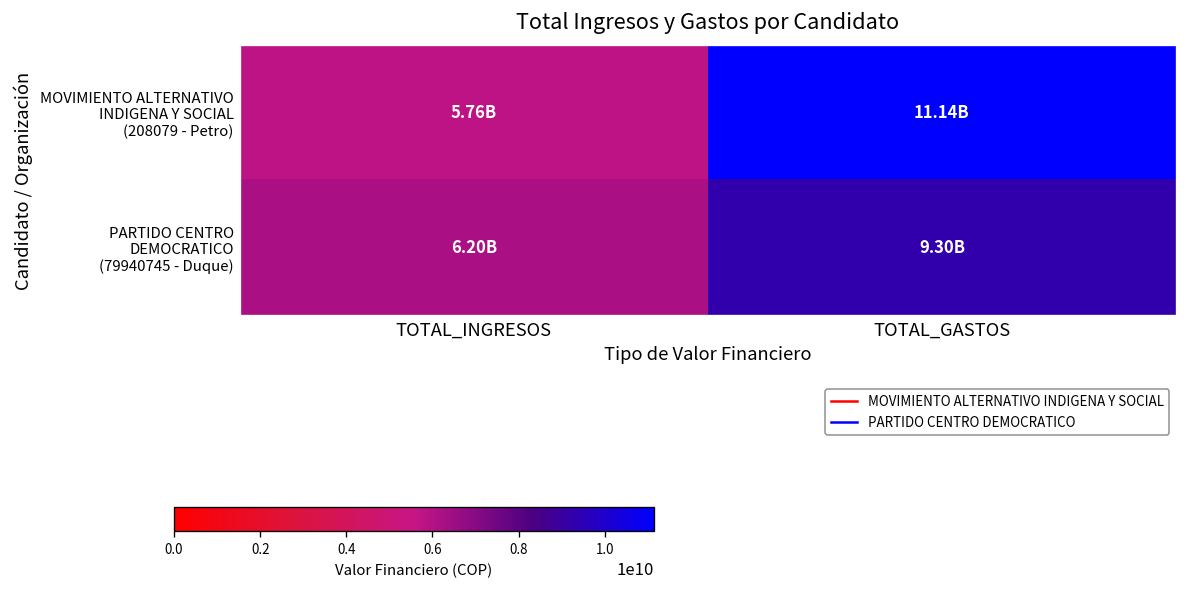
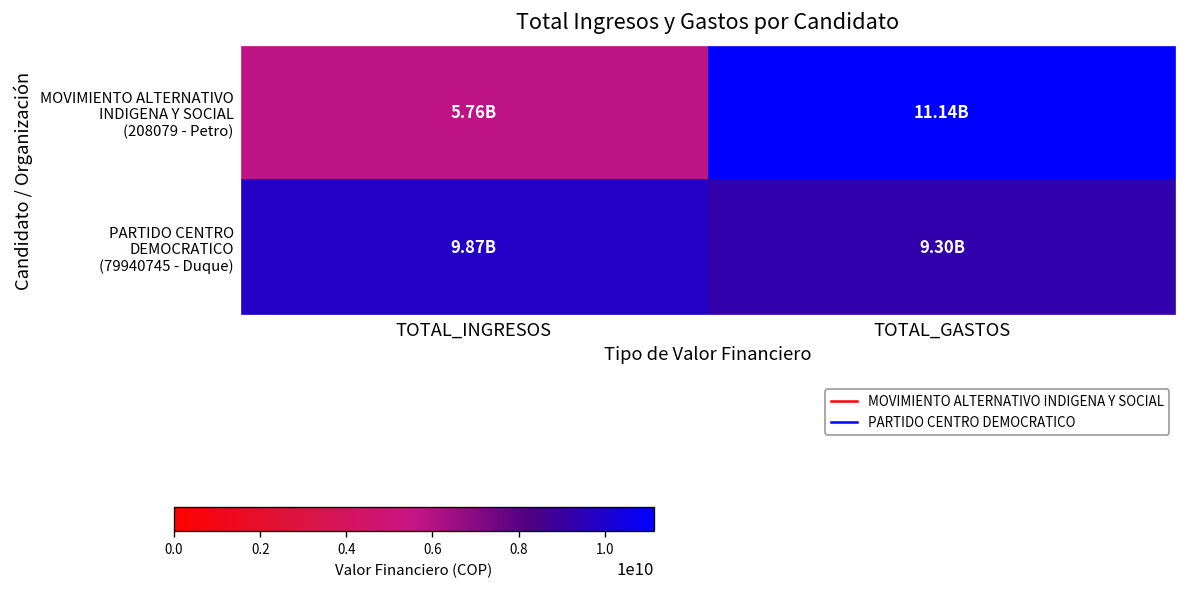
PARTIDO CENTRO DEMOCRATICO (79940745 - Duque), TOTAL_INGRESOS: 6.20B -> 9.87B
